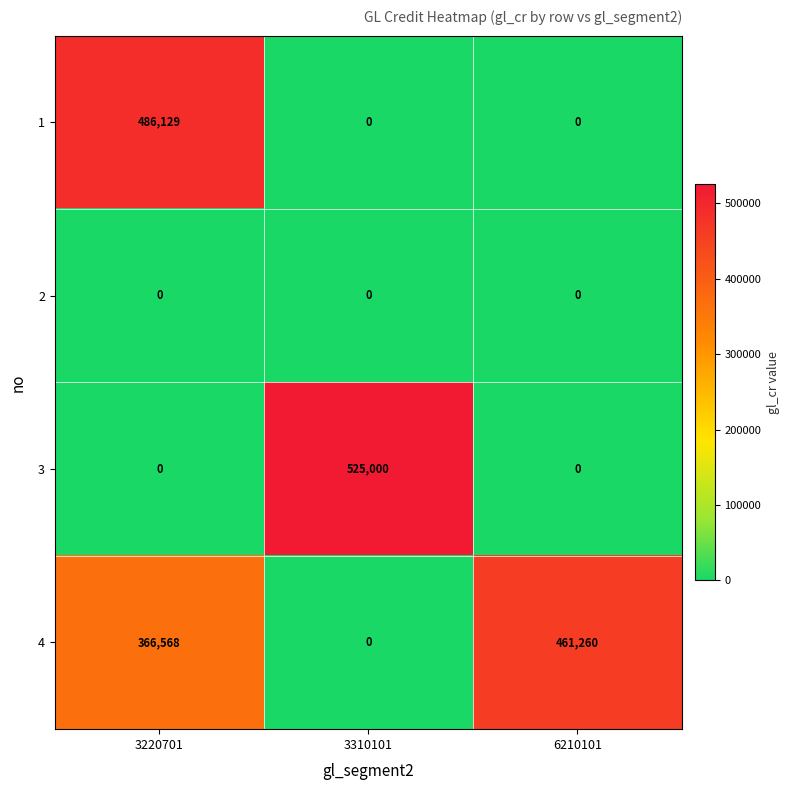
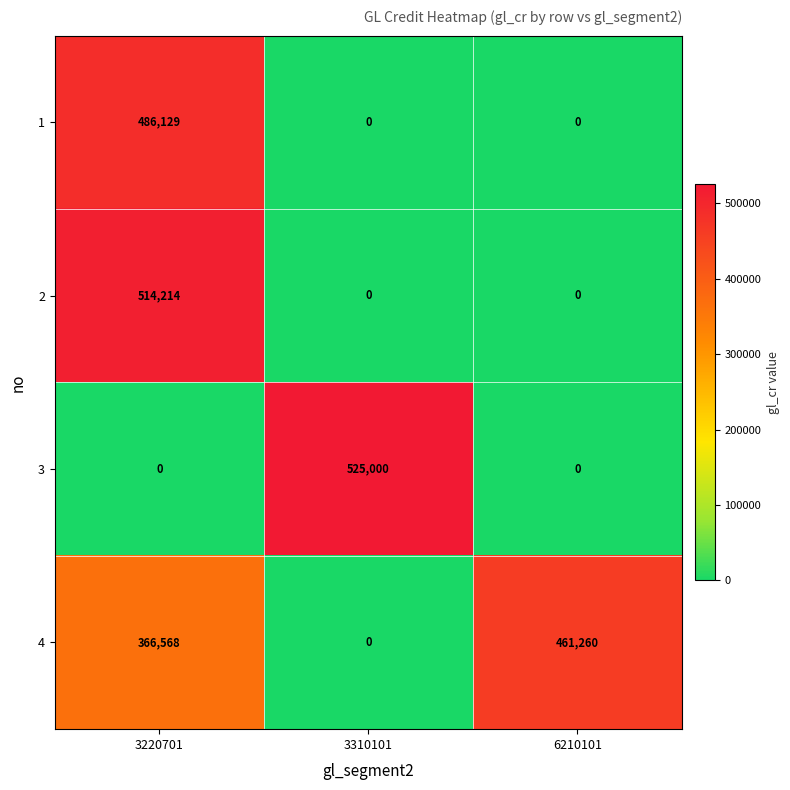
2, 3220701: 0 -> 514,214
